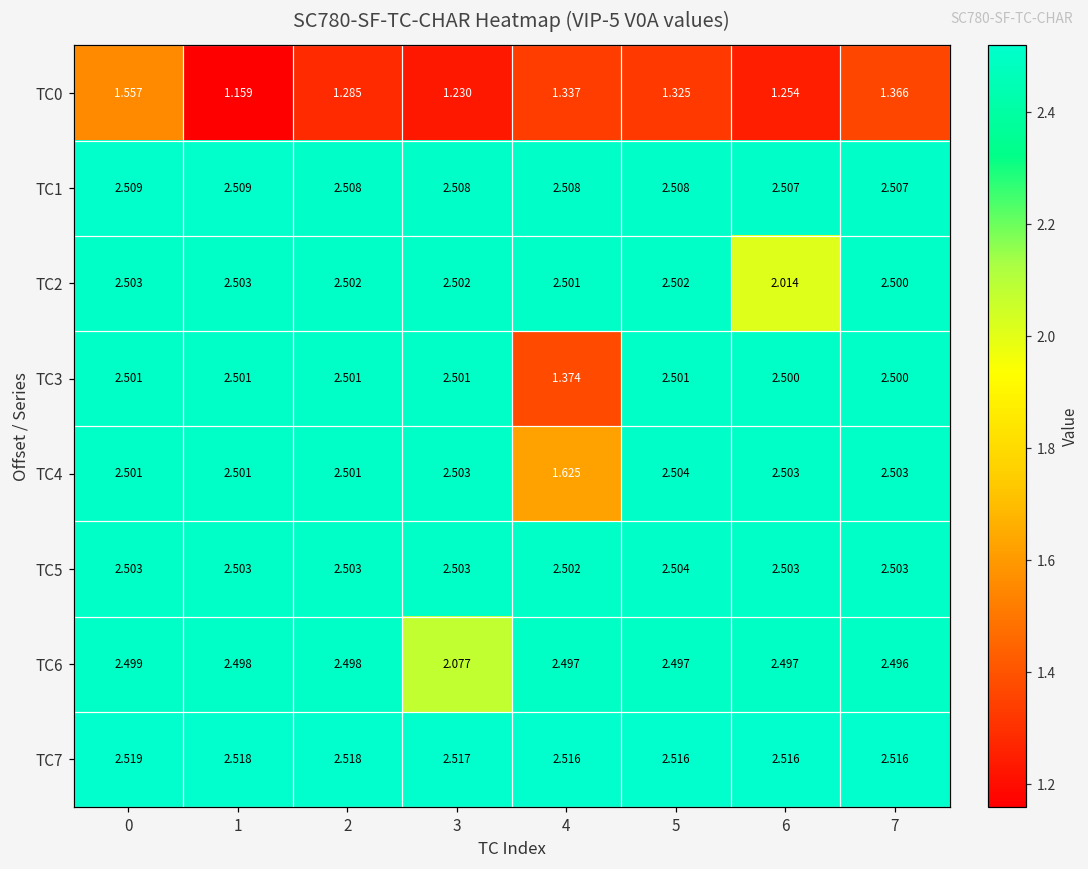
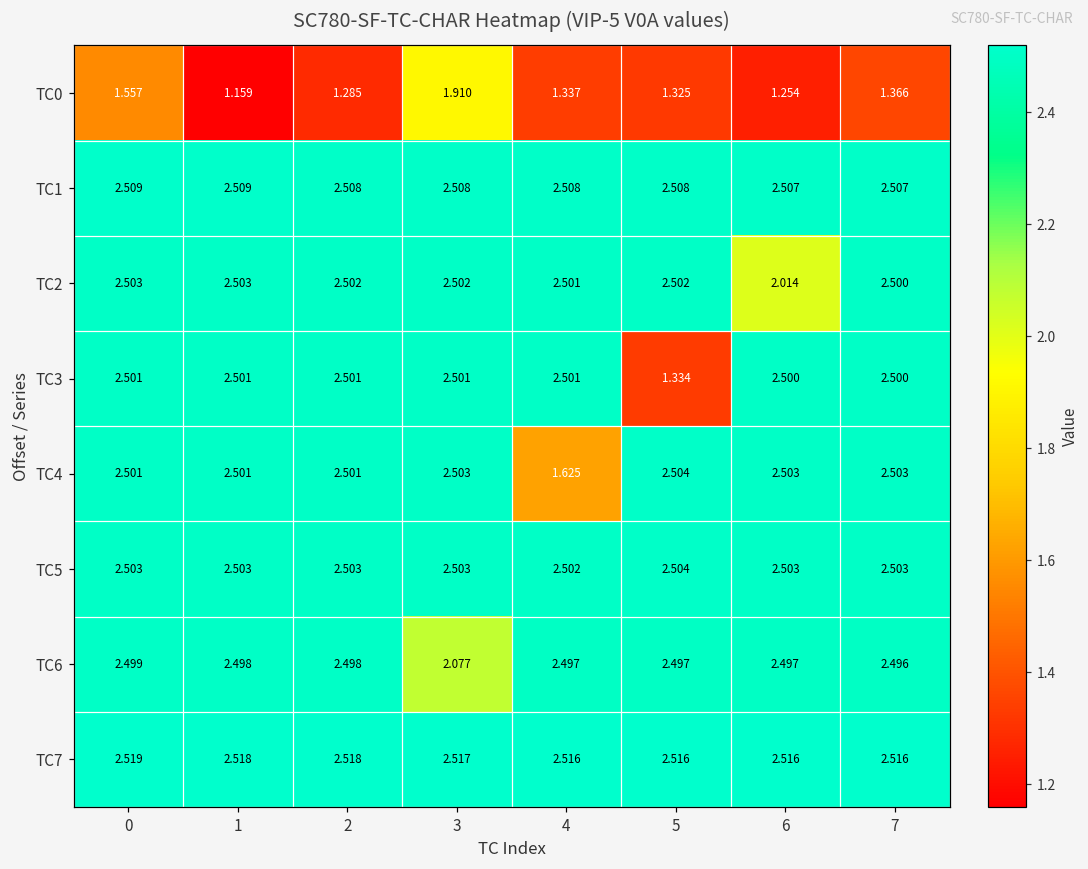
TC0, 3: 1.230 -> 1.910
TC3, 4: 1.374 -> 2.501
TC3, 5: 2.501 -> 1.334
